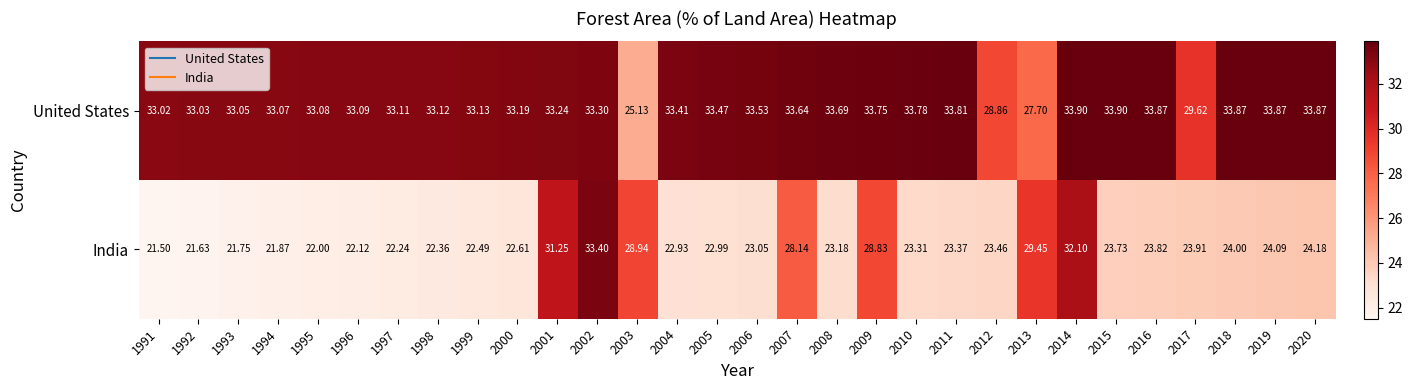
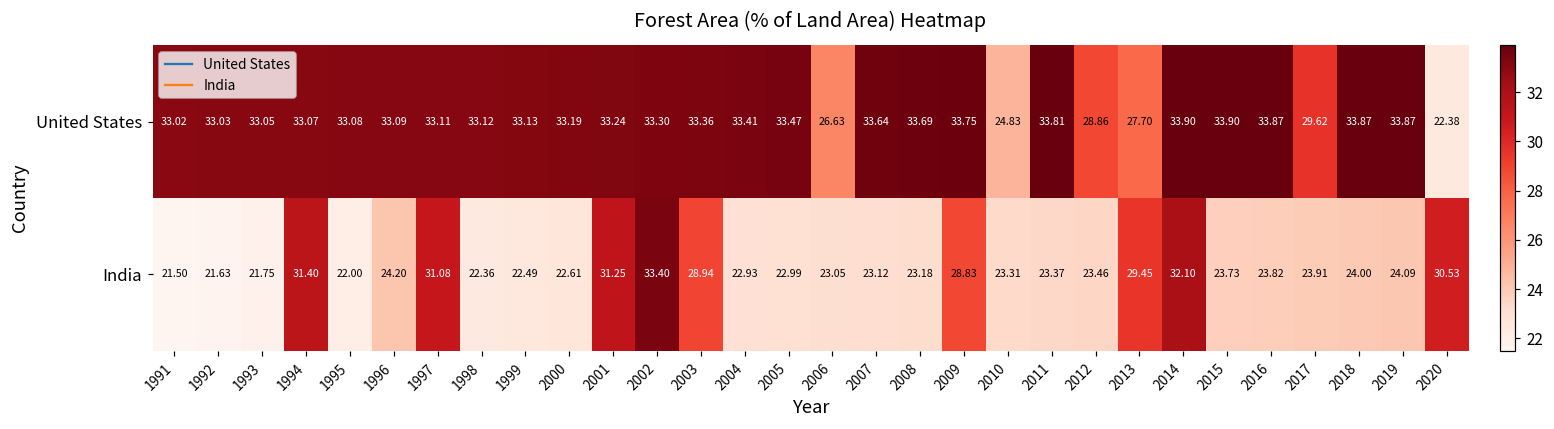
United States, 2003: 25.13 -> 33.36
United States, 2006: 33.53 -> 26.63
United States, 2010: 33.78 -> 24.83
United States, 2020: 33.87 -> 22.38
India, 1994: 21.87 -> 31.40
India, 1996: 22.12 -> 24.20
India, 1997: 22.24 -> 31.08
India, 2007: 28.14 -> 23.12
India, 2020: 24.18 -> 30.53
